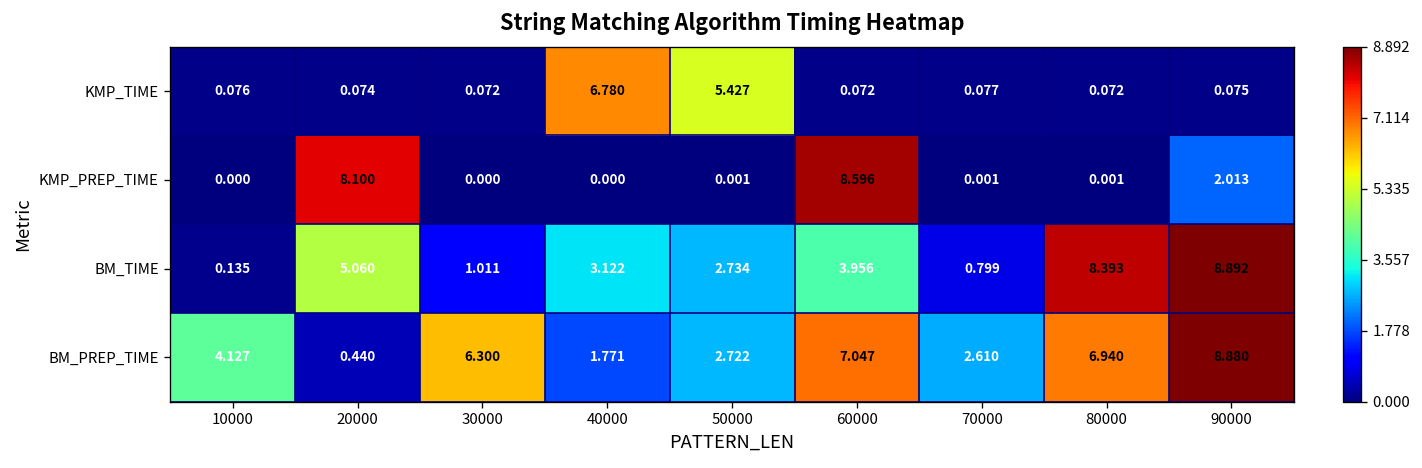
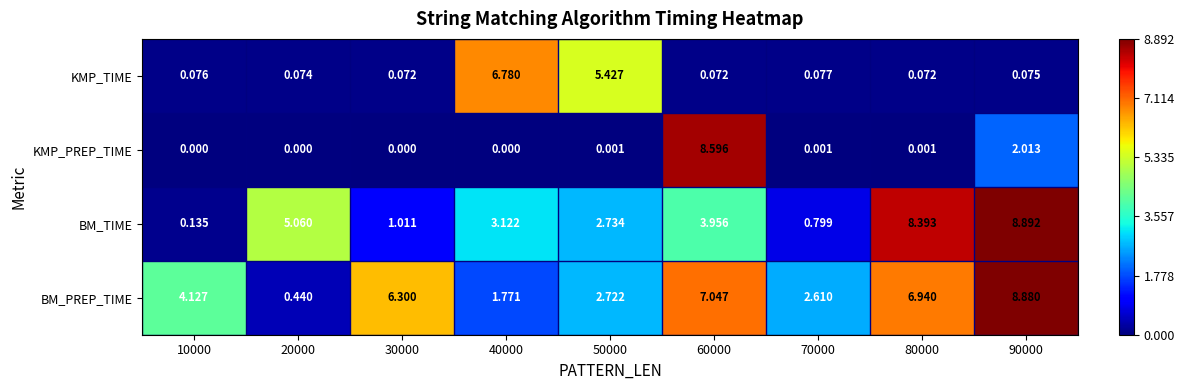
KMP_PREP_TIME, 20000: 8.100 -> 0.000
